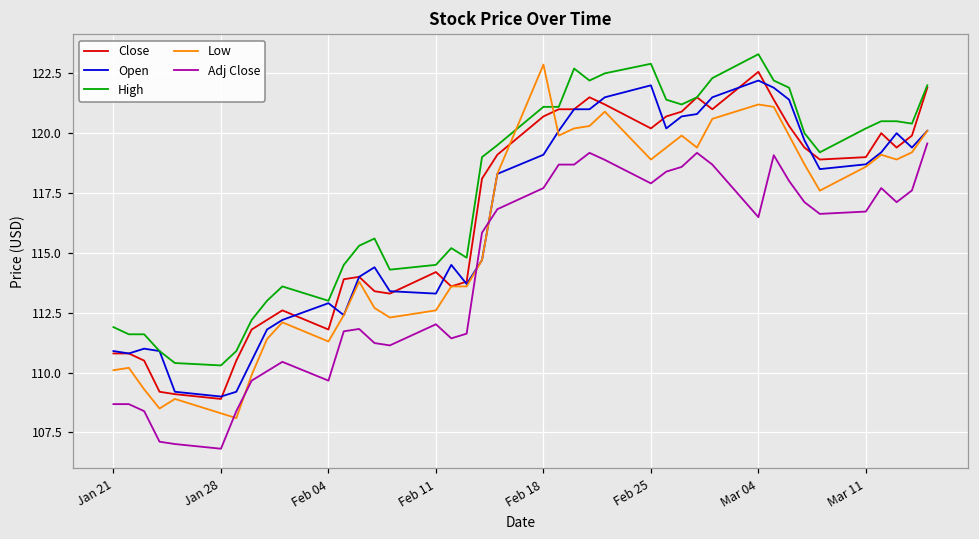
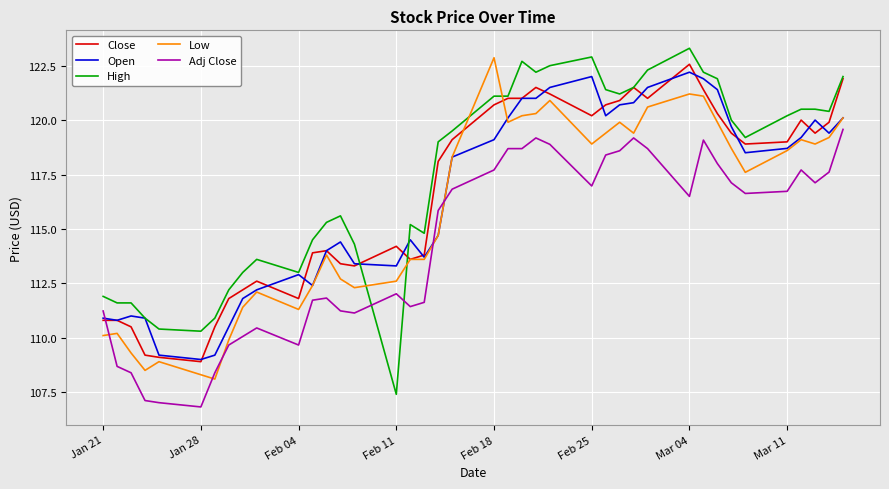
Adj Close, Jan 21: 108.7 -> 111.2
High, Feb 11: 114.5 -> 107.4
Adj Close, Feb 25: 117.9 -> 117.0
